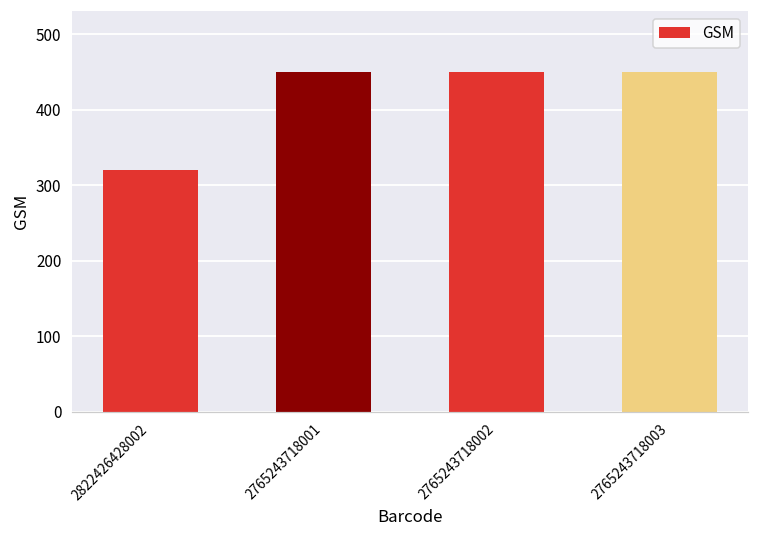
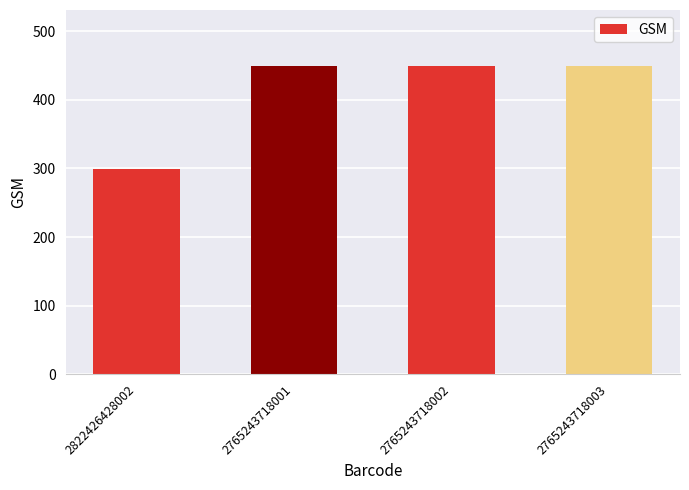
2822426428002: 320 -> 300
